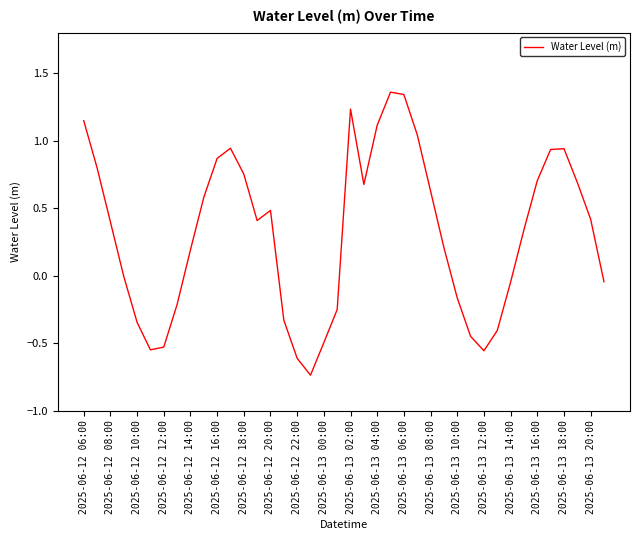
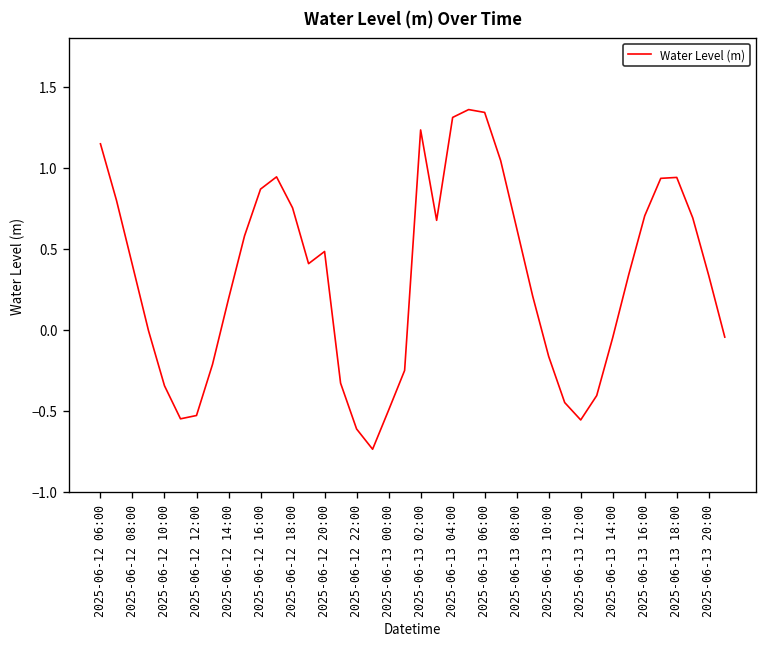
2025-06-13 04:00: 1.11 -> 1.31
2025-06-13 20:00: 0.42 -> 0.33
